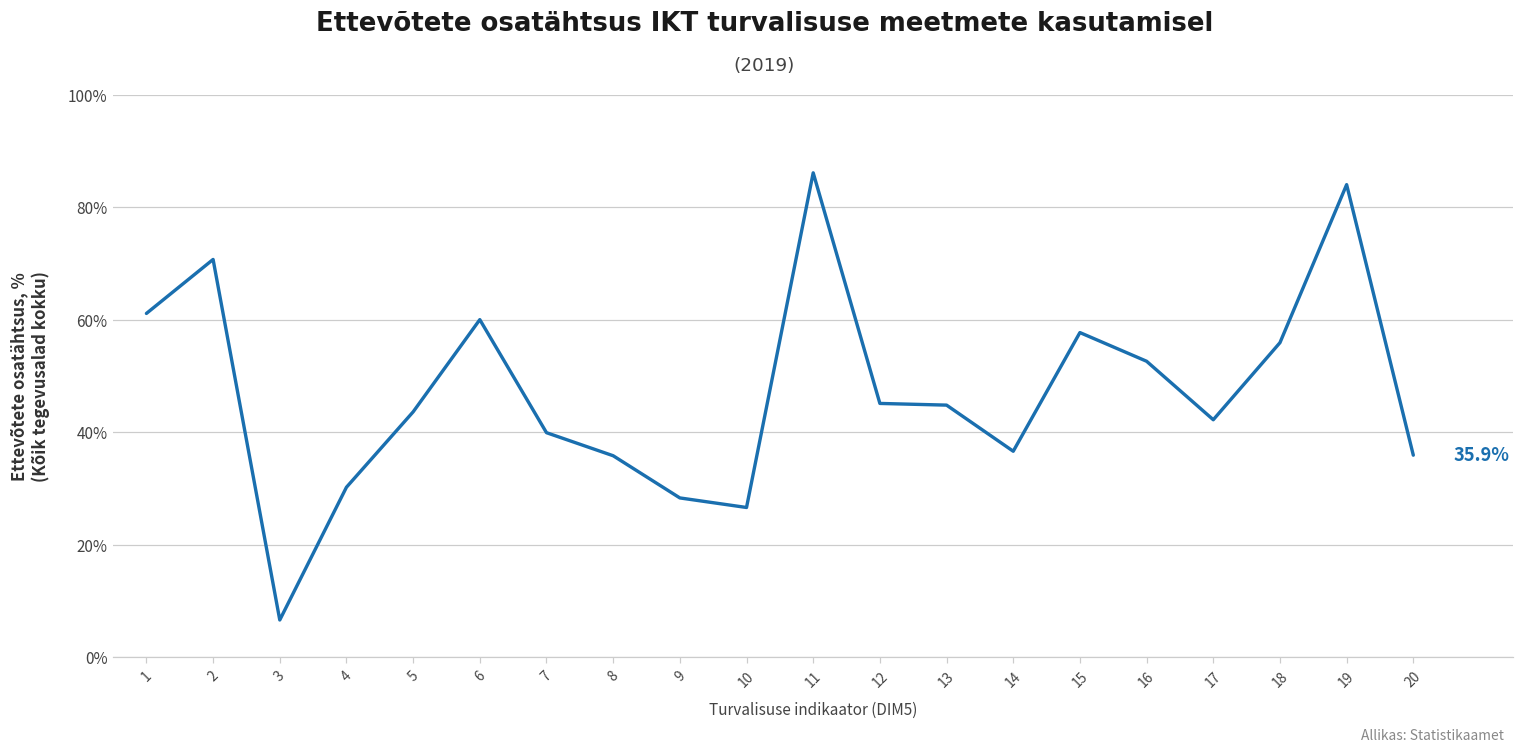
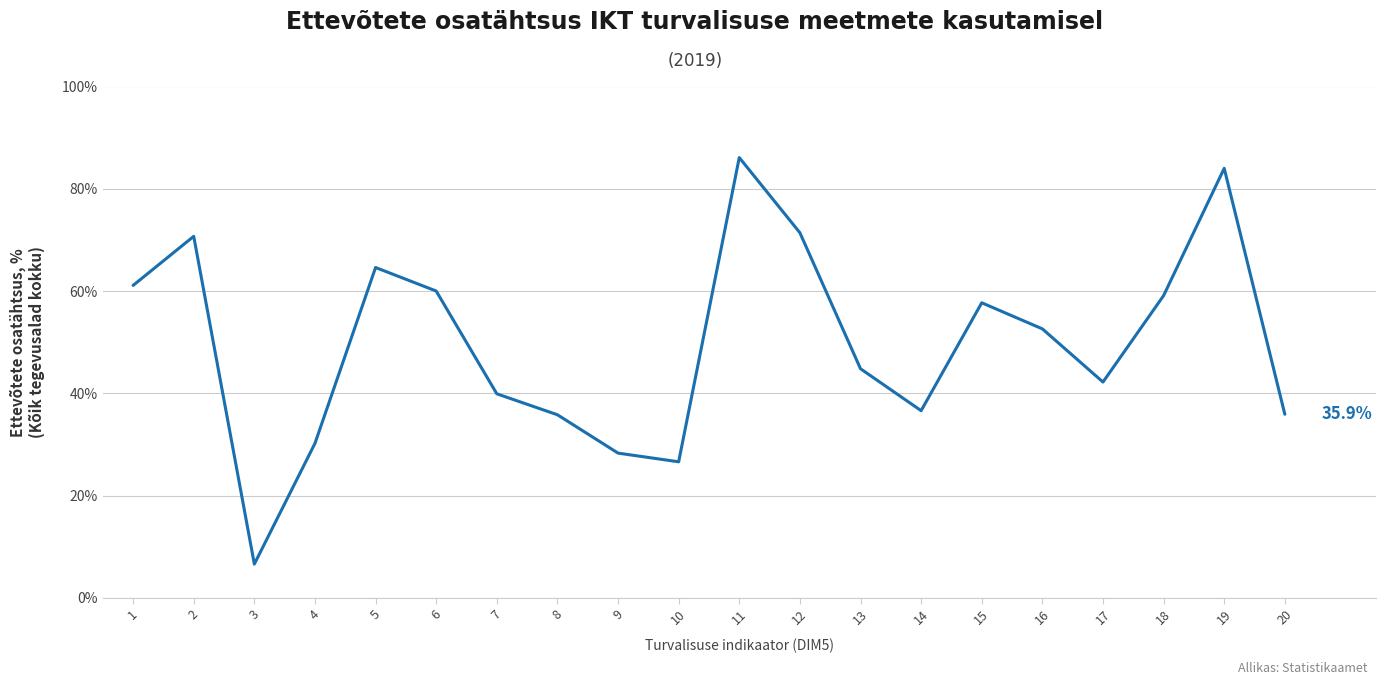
5: 44% -> 65%
12: 45% -> 71%
18: 56% -> 59%
